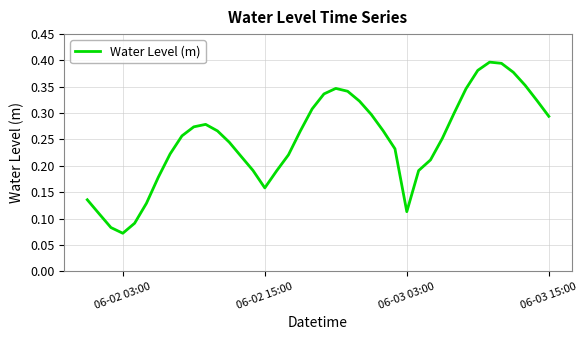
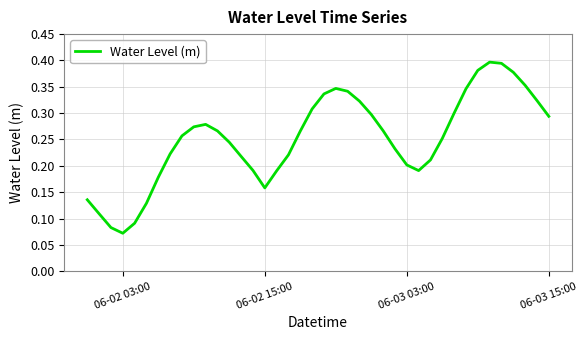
06-03 03:00: 0.11 -> 0.20
